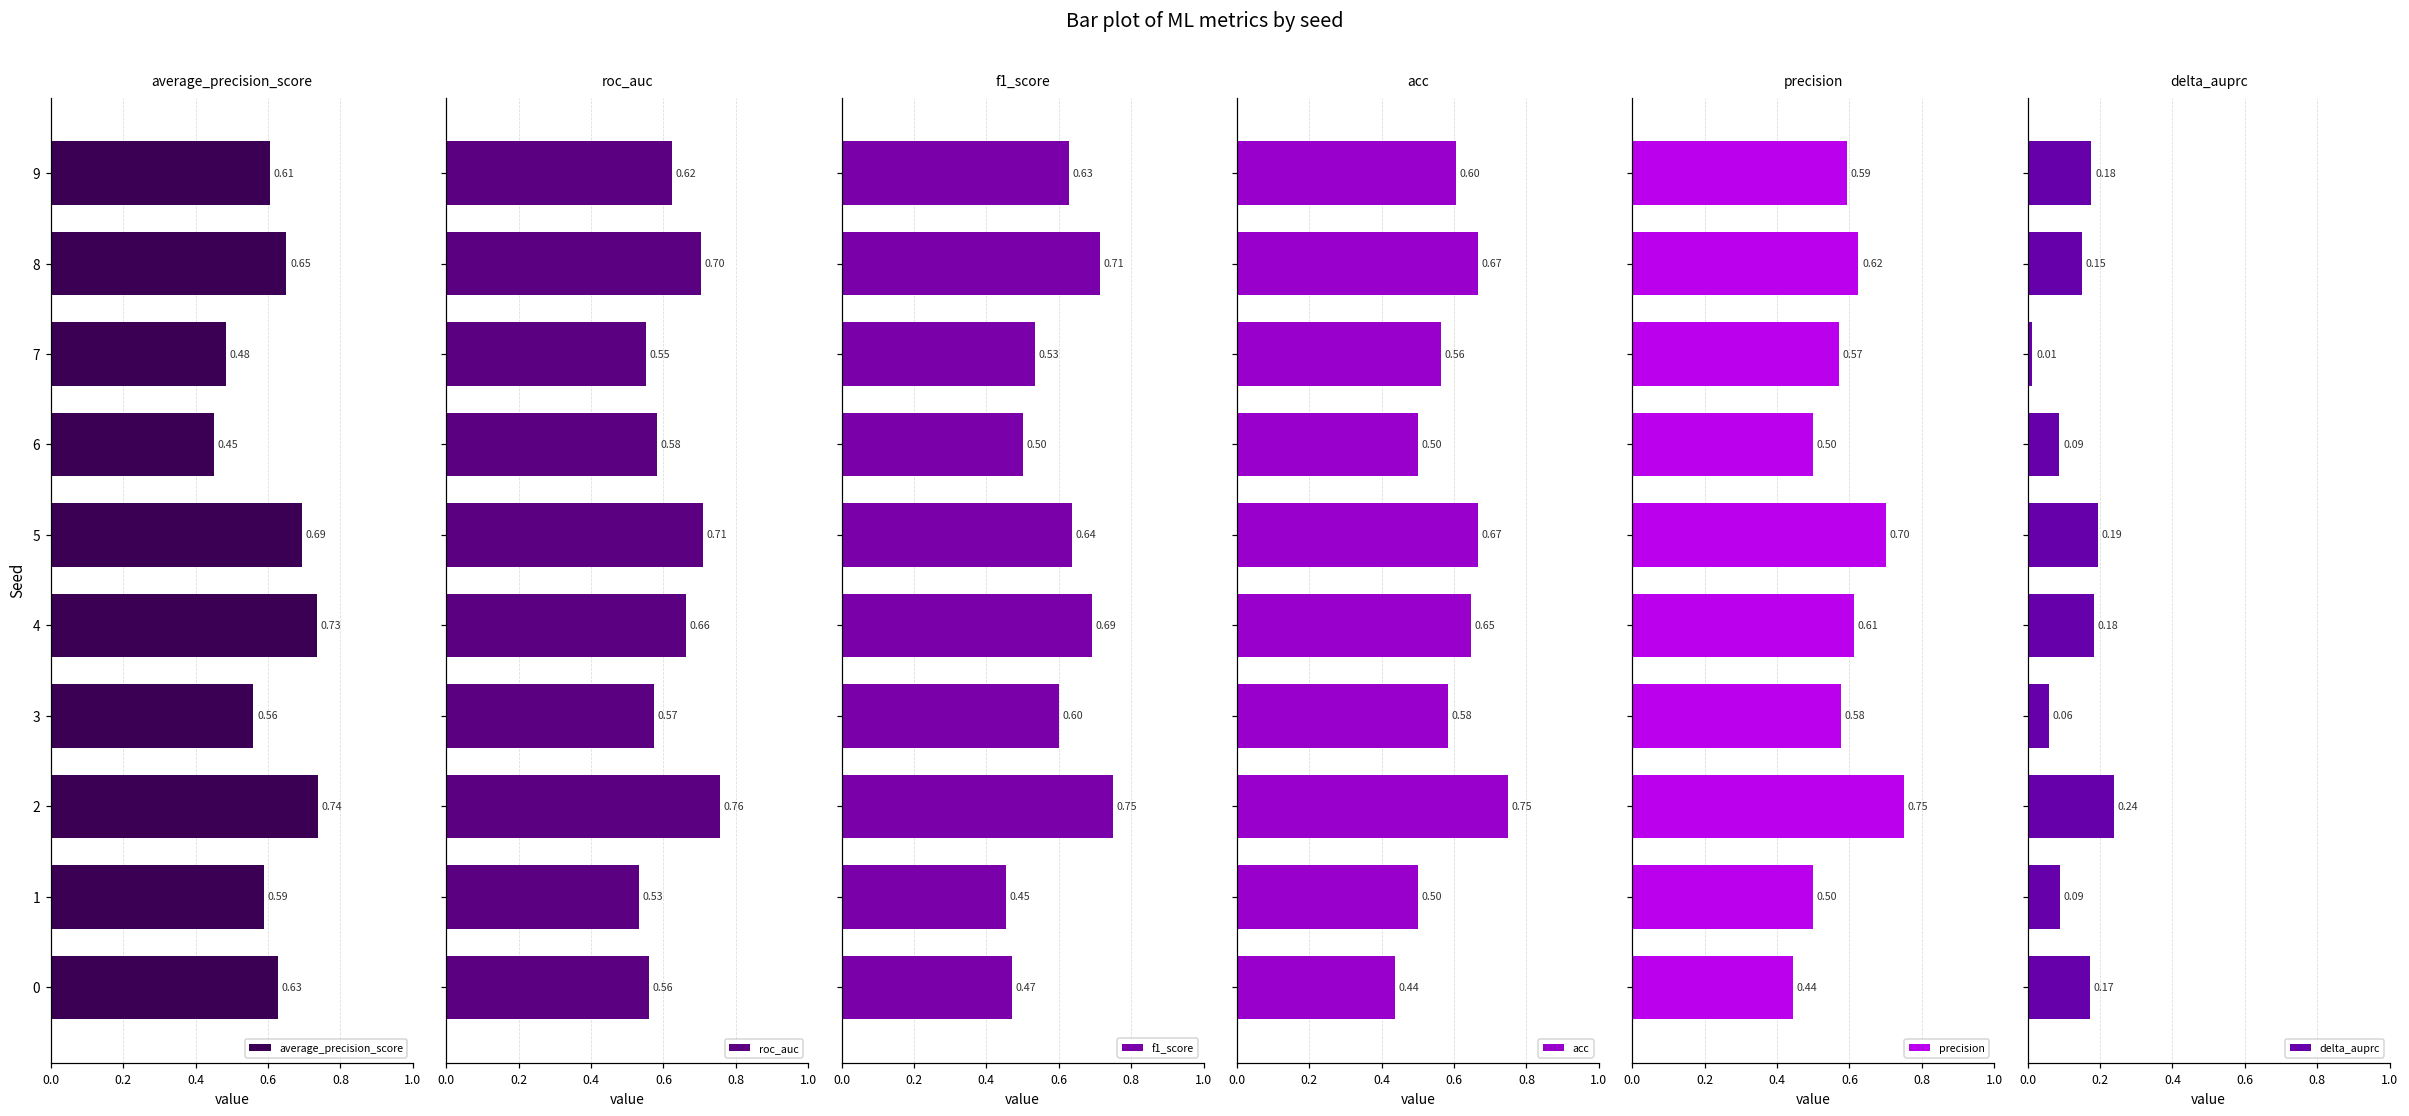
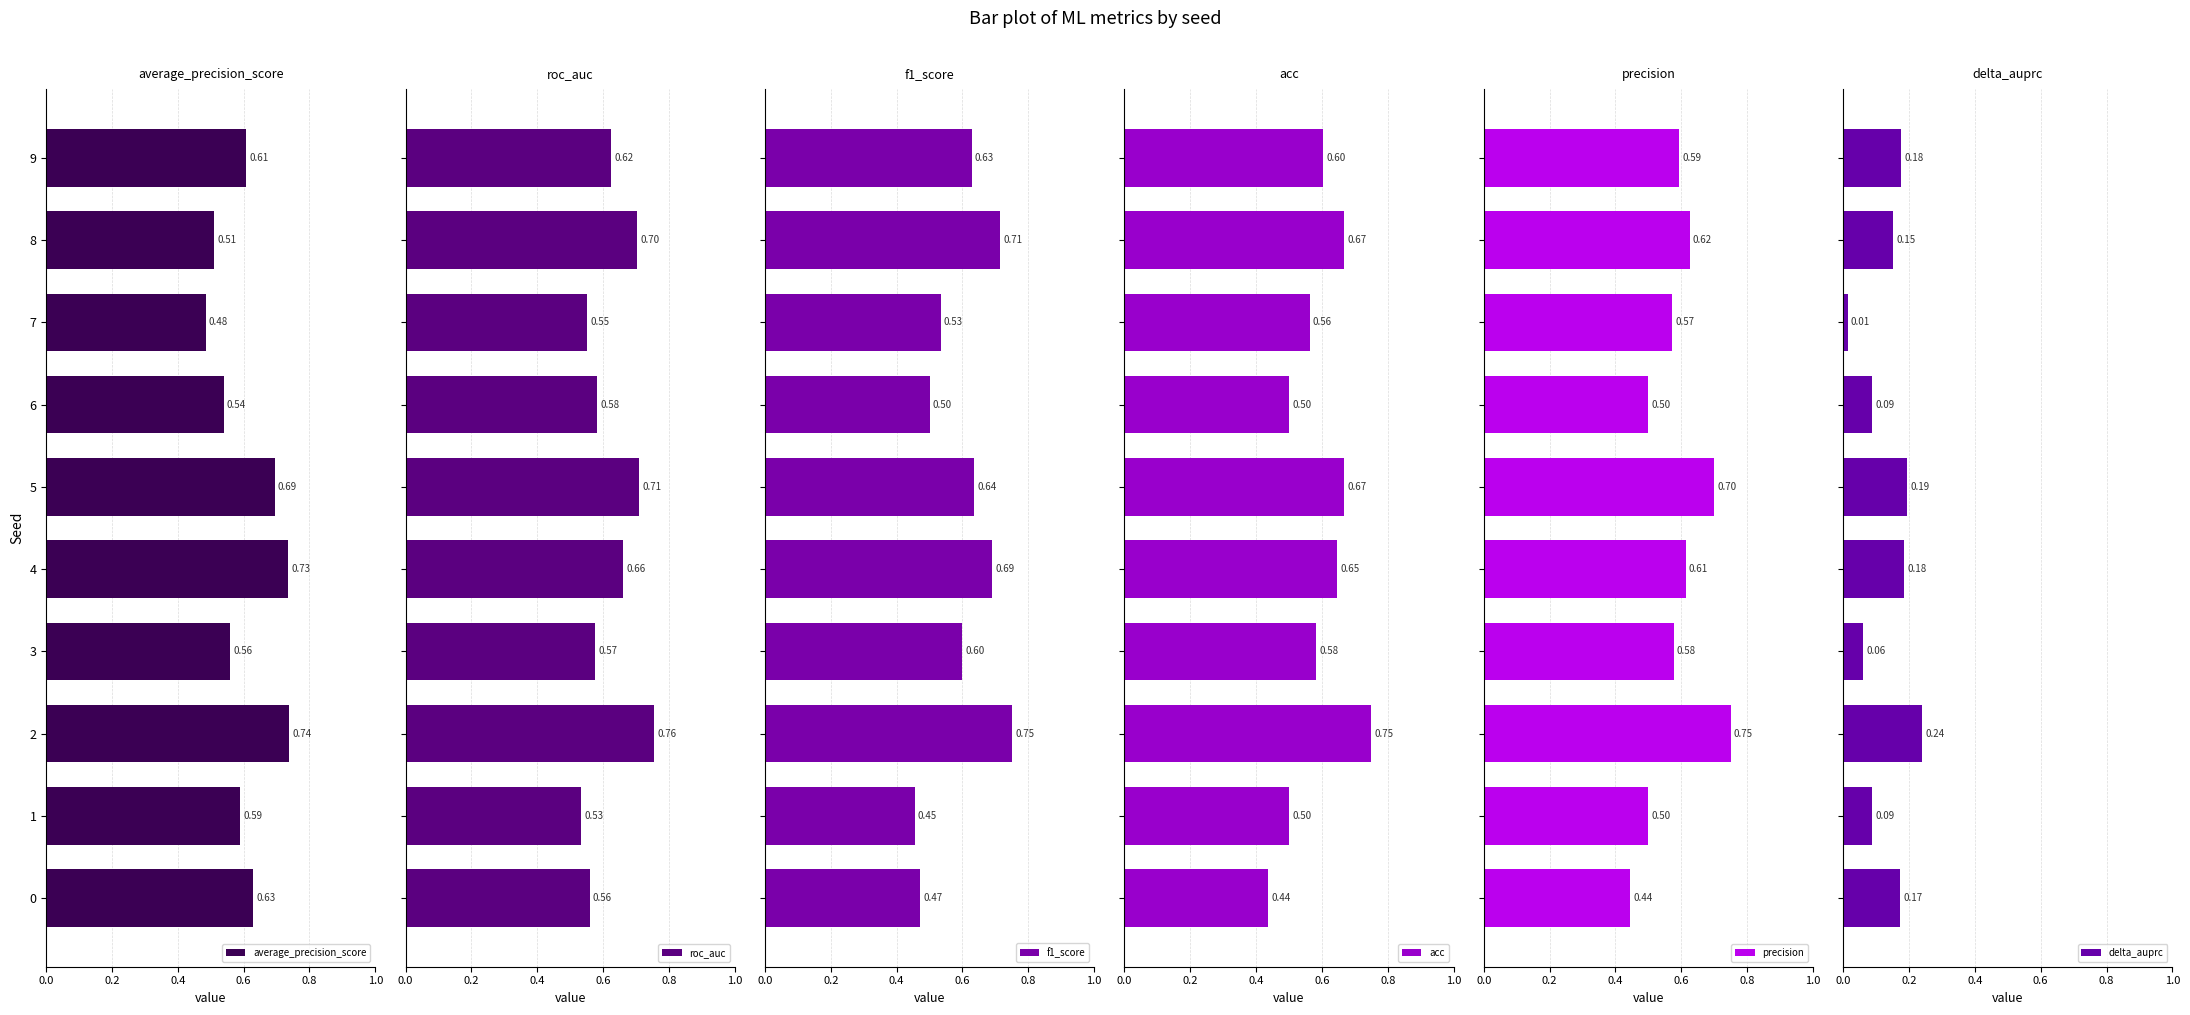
average_precision_score, 8: 0.65 -> 0.51
average_precision_score, 6: 0.45 -> 0.54
